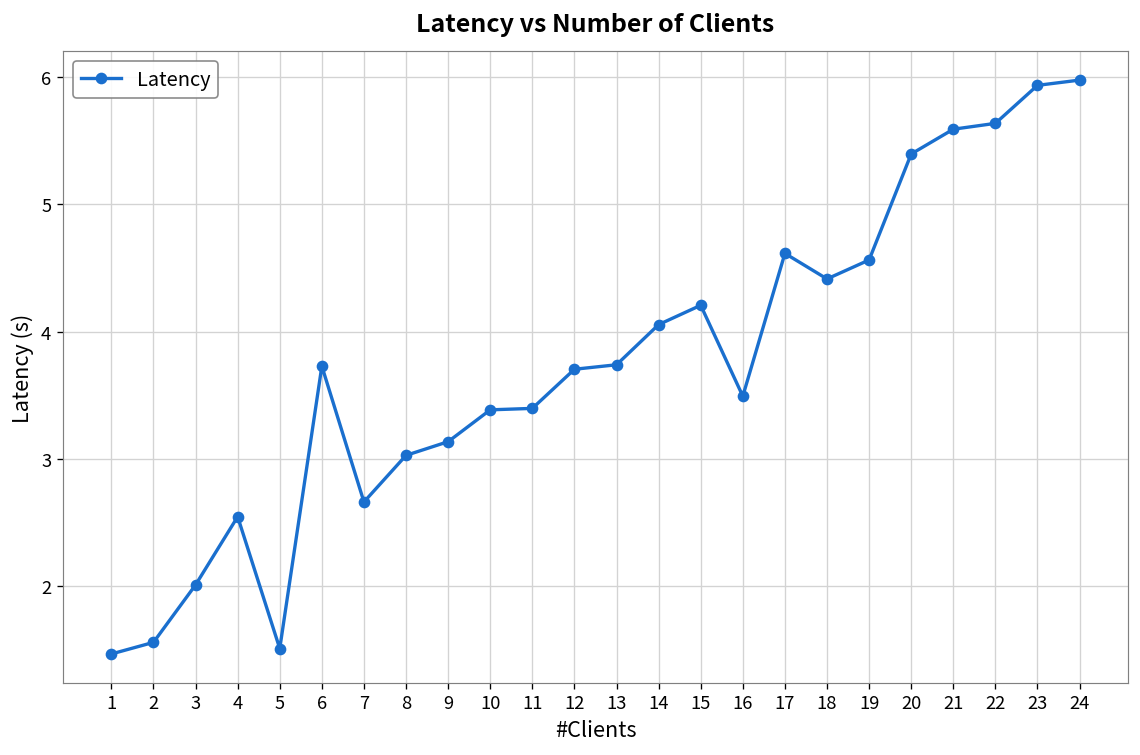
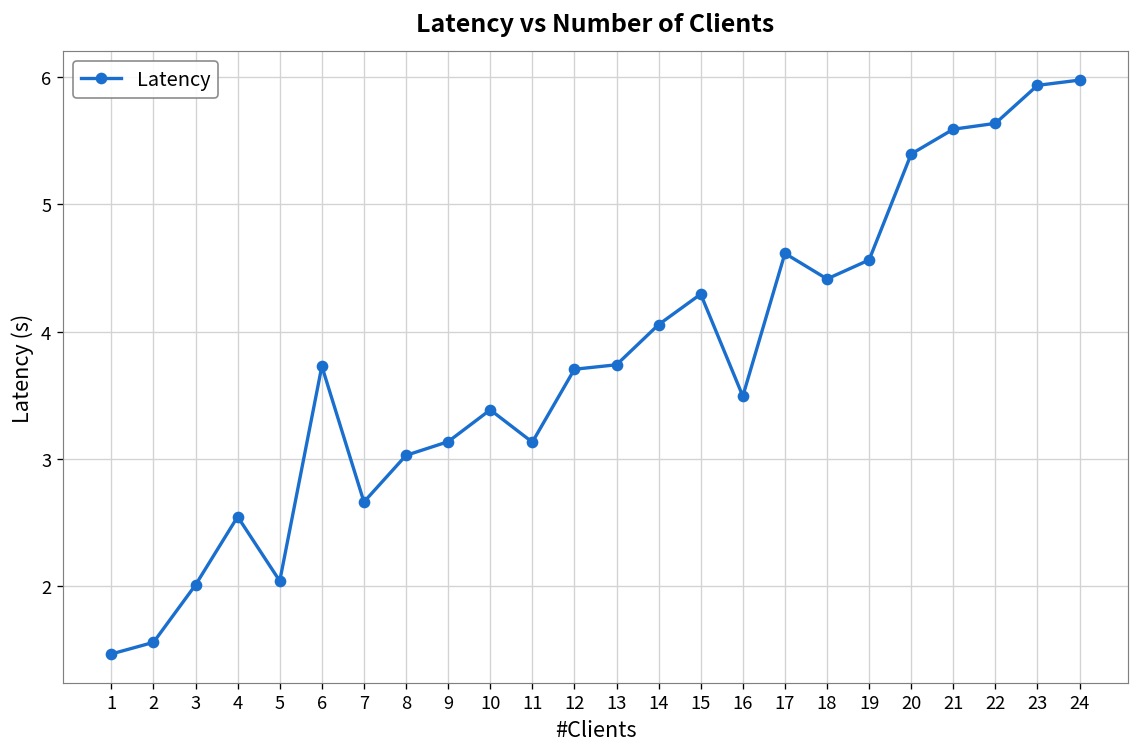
5: 1.51 -> 2.04
11: 3.40 -> 3.13
15: 4.21 -> 4.30
